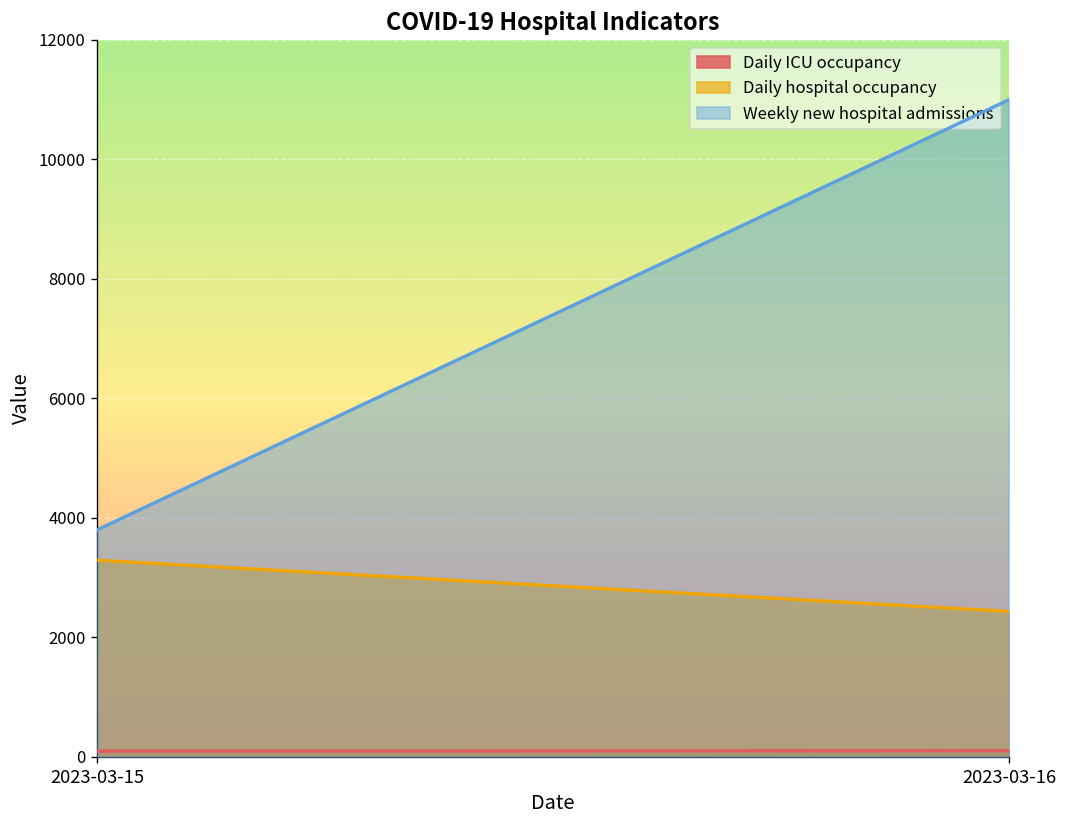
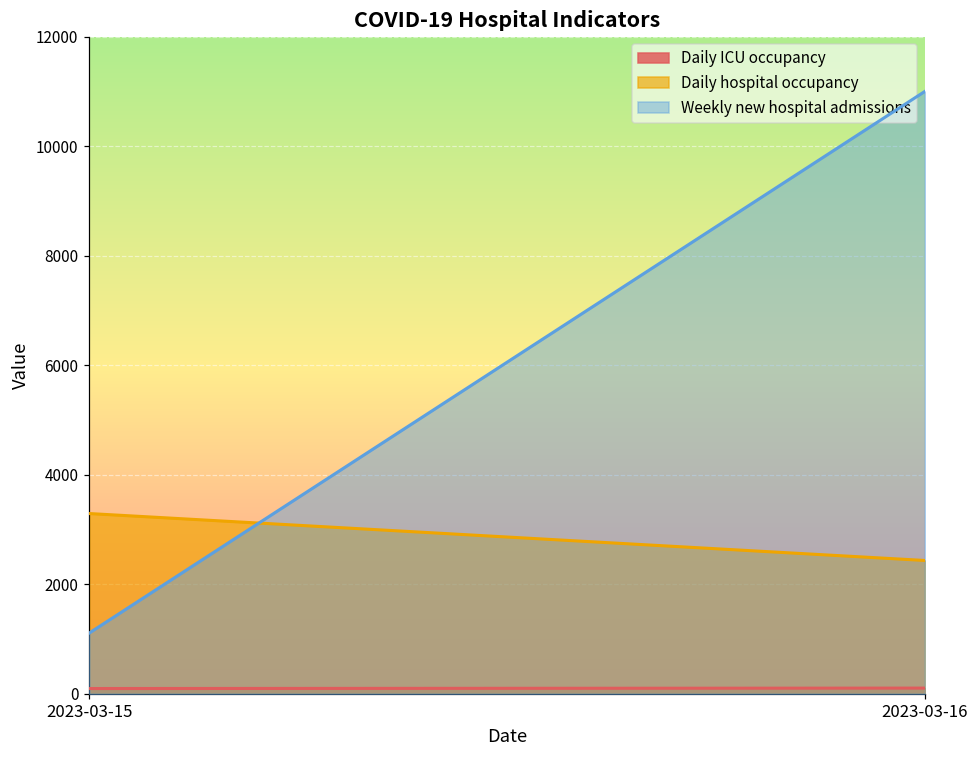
Weekly new hospital admissions, 2023-03-15: 3800 -> 1100
